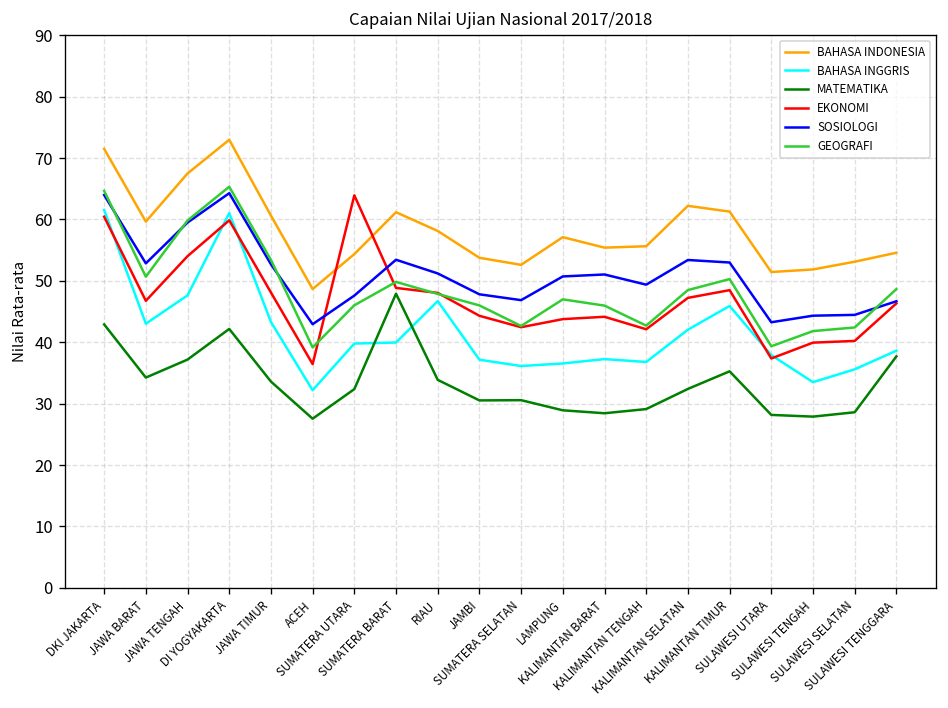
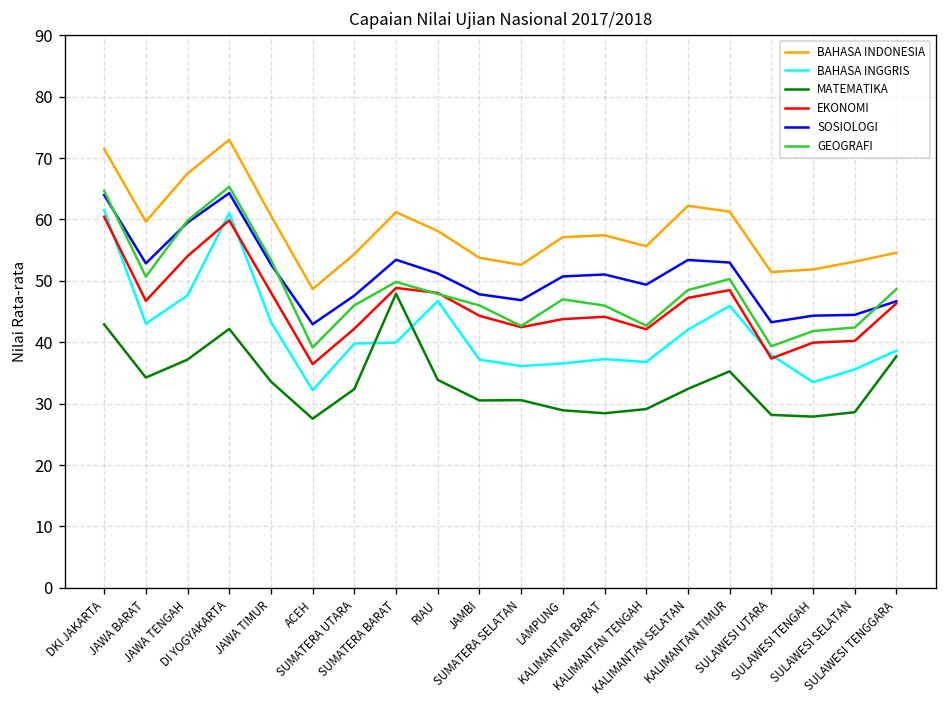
EKONOMI, SUMATERA UTARA: 64 -> 42
BAHASA INDONESIA, KALIMANTAN BARAT: 55 -> 57
